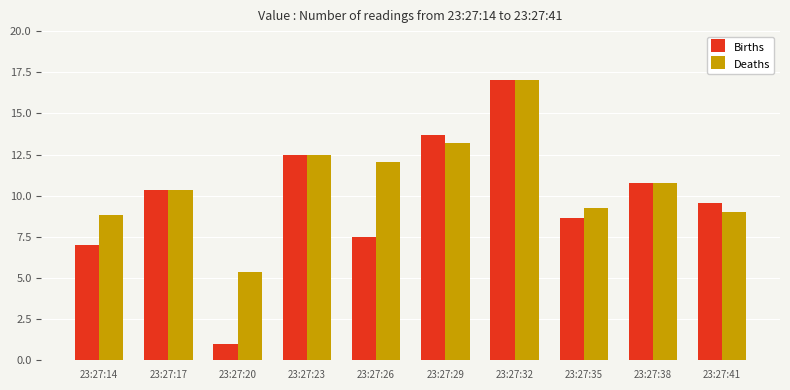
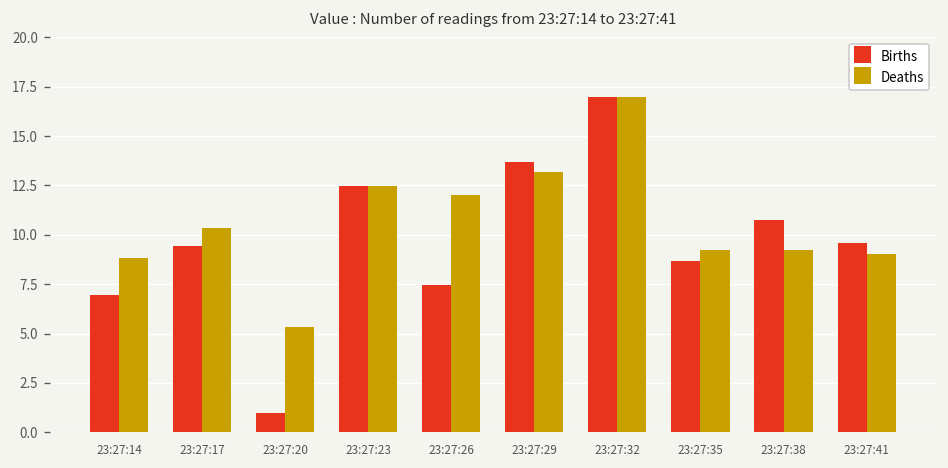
Births, 23:27:17: 10.4 -> 9.4
Deaths, 23:27:38: 10.8 -> 9.3
